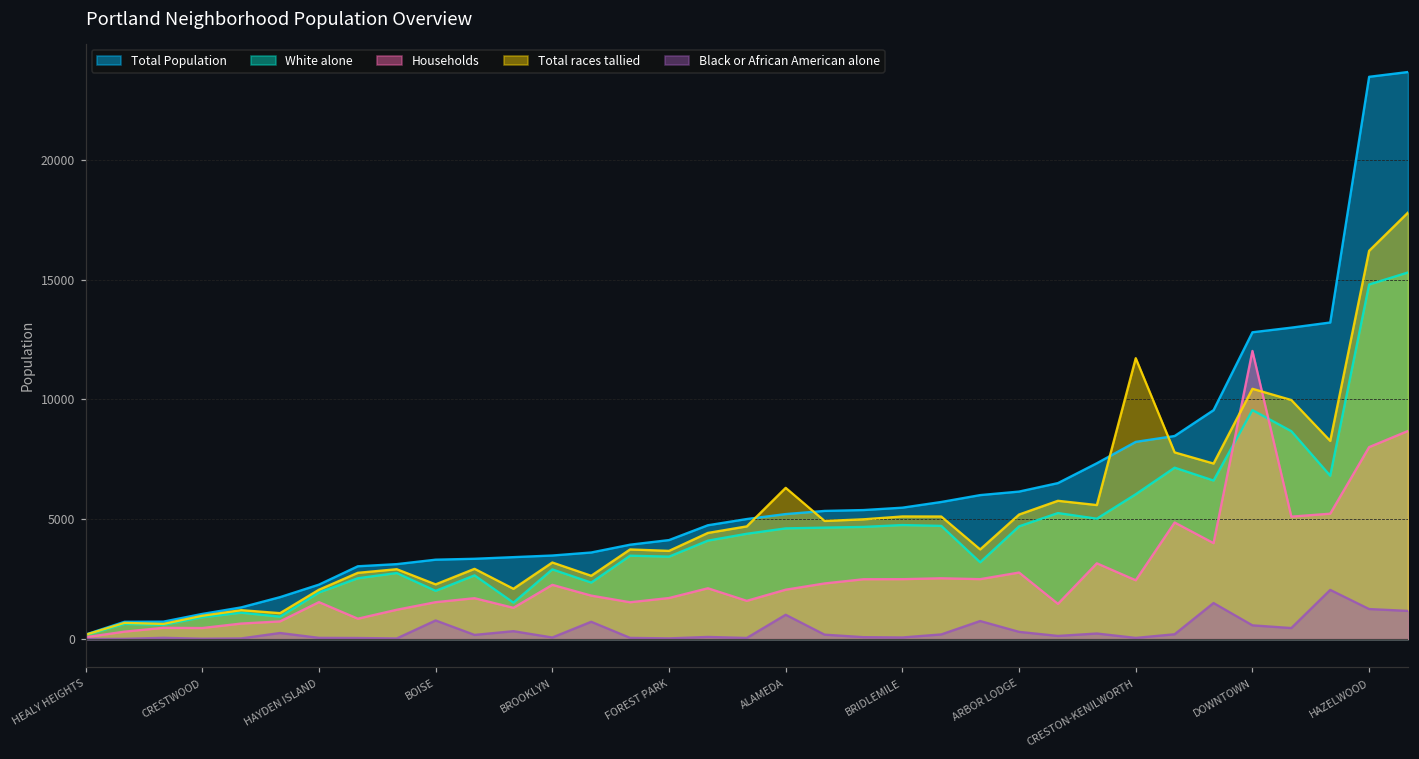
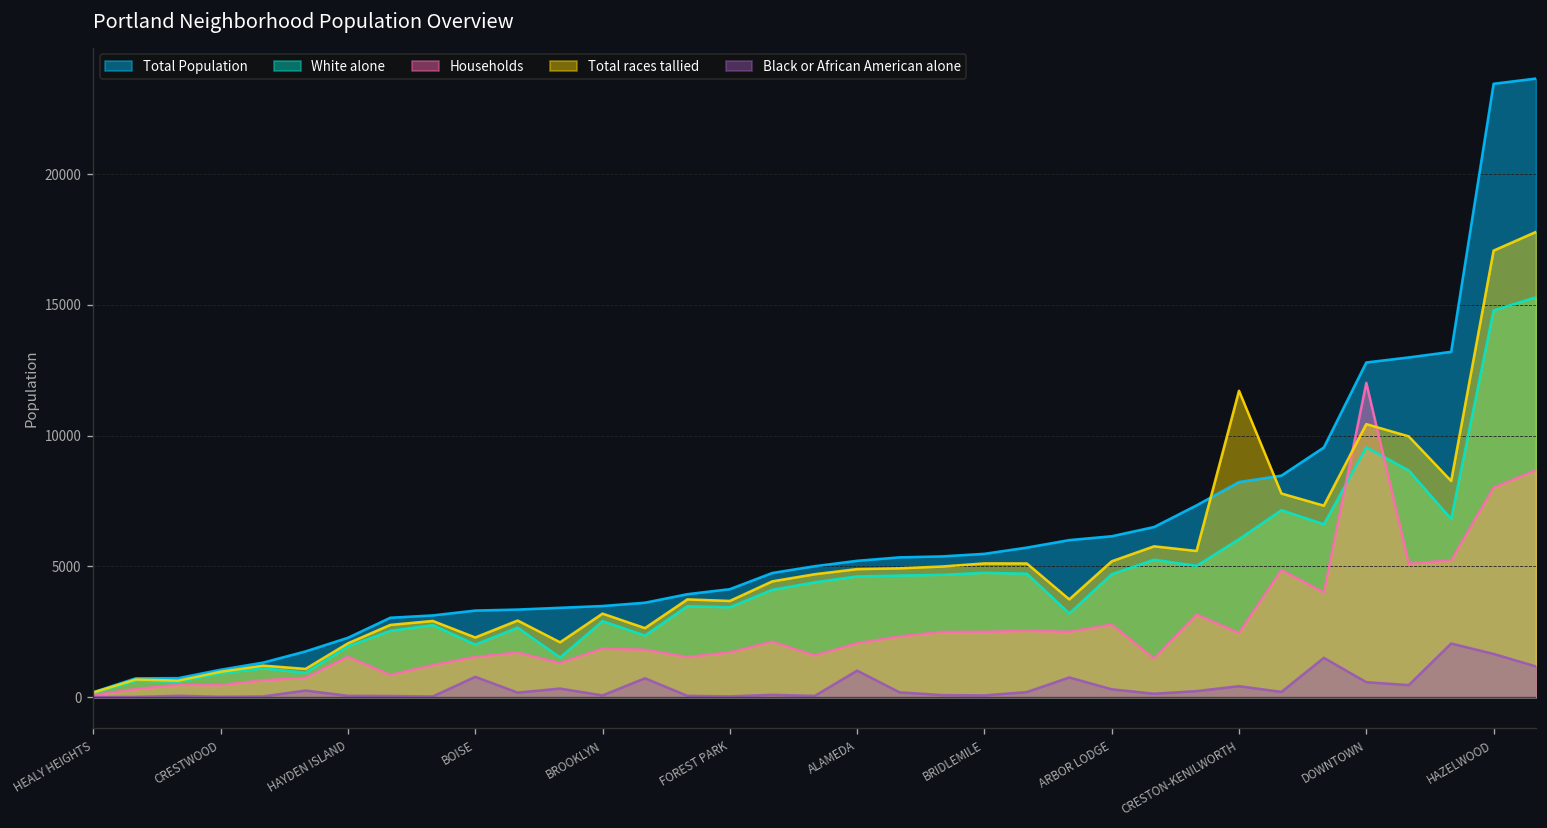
Households, BROOKLYN: 2300 -> 1900
Total races tallied, ALAMEDA: 6300 -> 4900
Black or African American alone, CRESTON-KENILWORTH: 0 -> 400
Total races tallied, HAZELWOOD: 16200 -> 17100
Black or African American alone, HAZELWOOD: 1300 -> 1700
